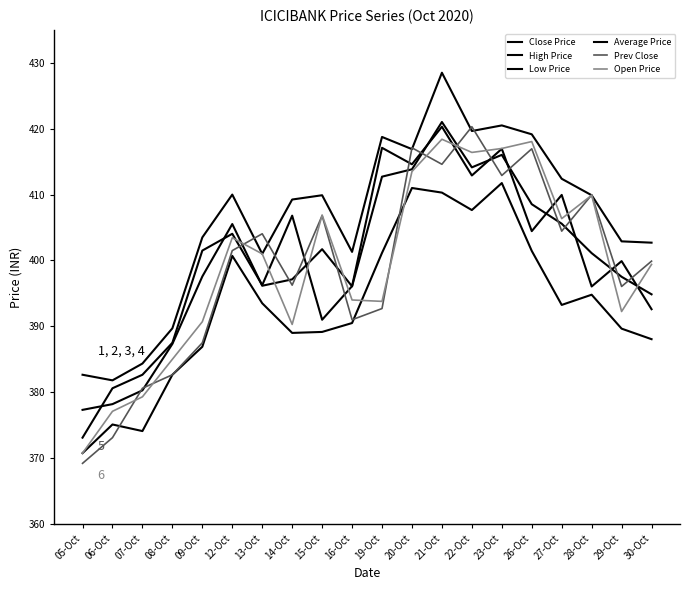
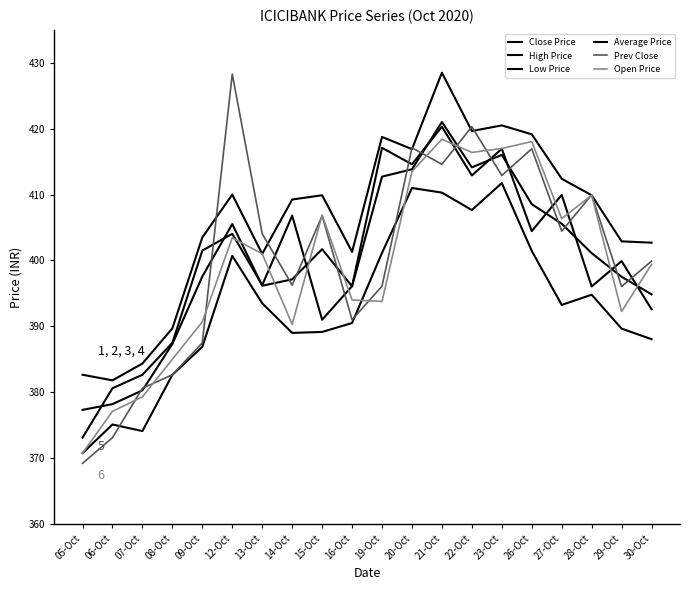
Prev Close, 12-Oct: 402 -> 428
Prev Close, 19-Oct: 393 -> 396
